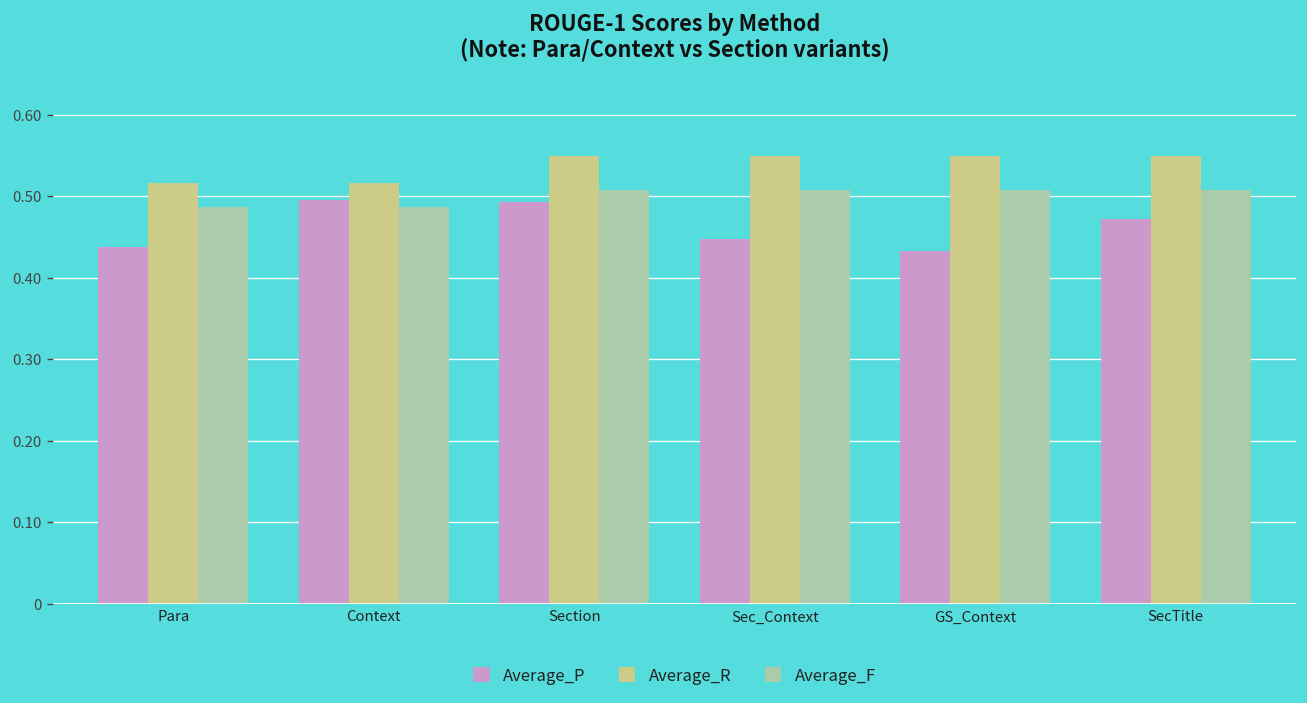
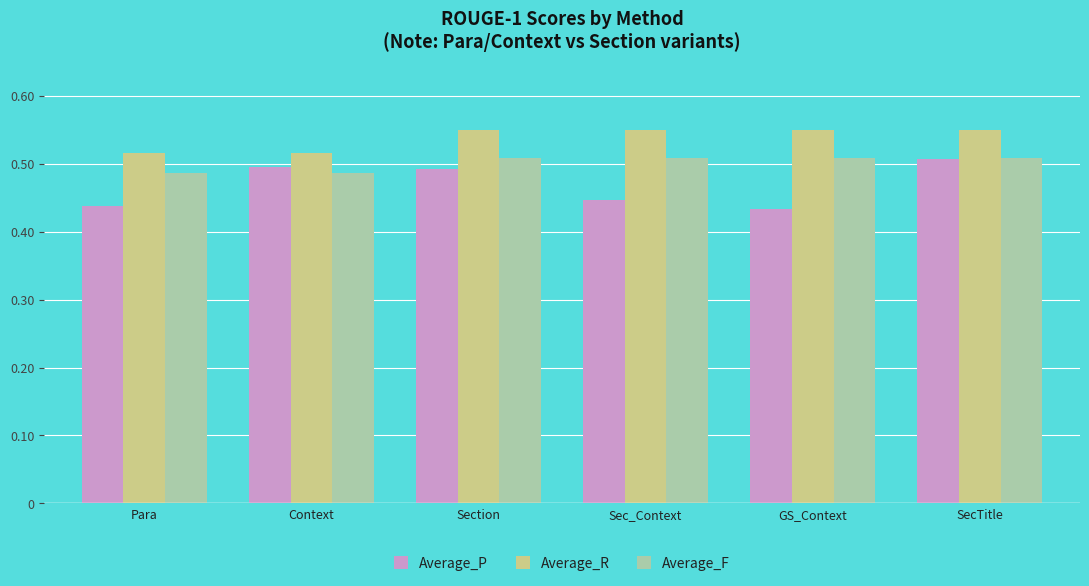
Average_P, SecTitle: 0.47 -> 0.51
